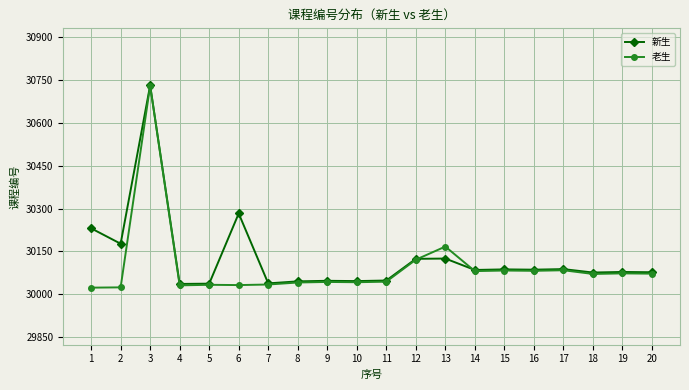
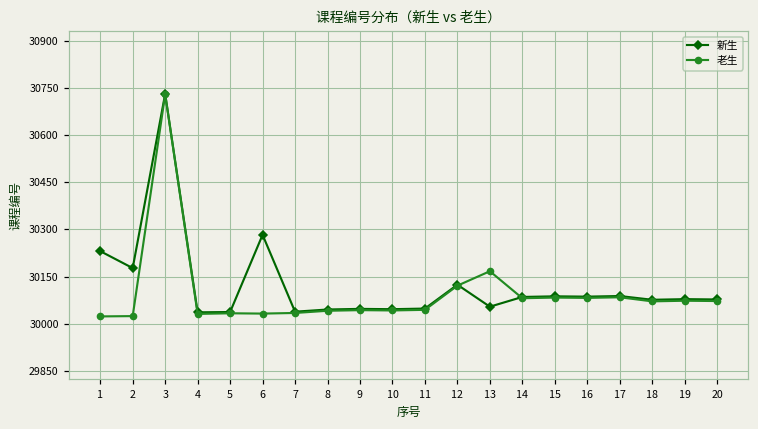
新生, 13: 30130 -> 30050
